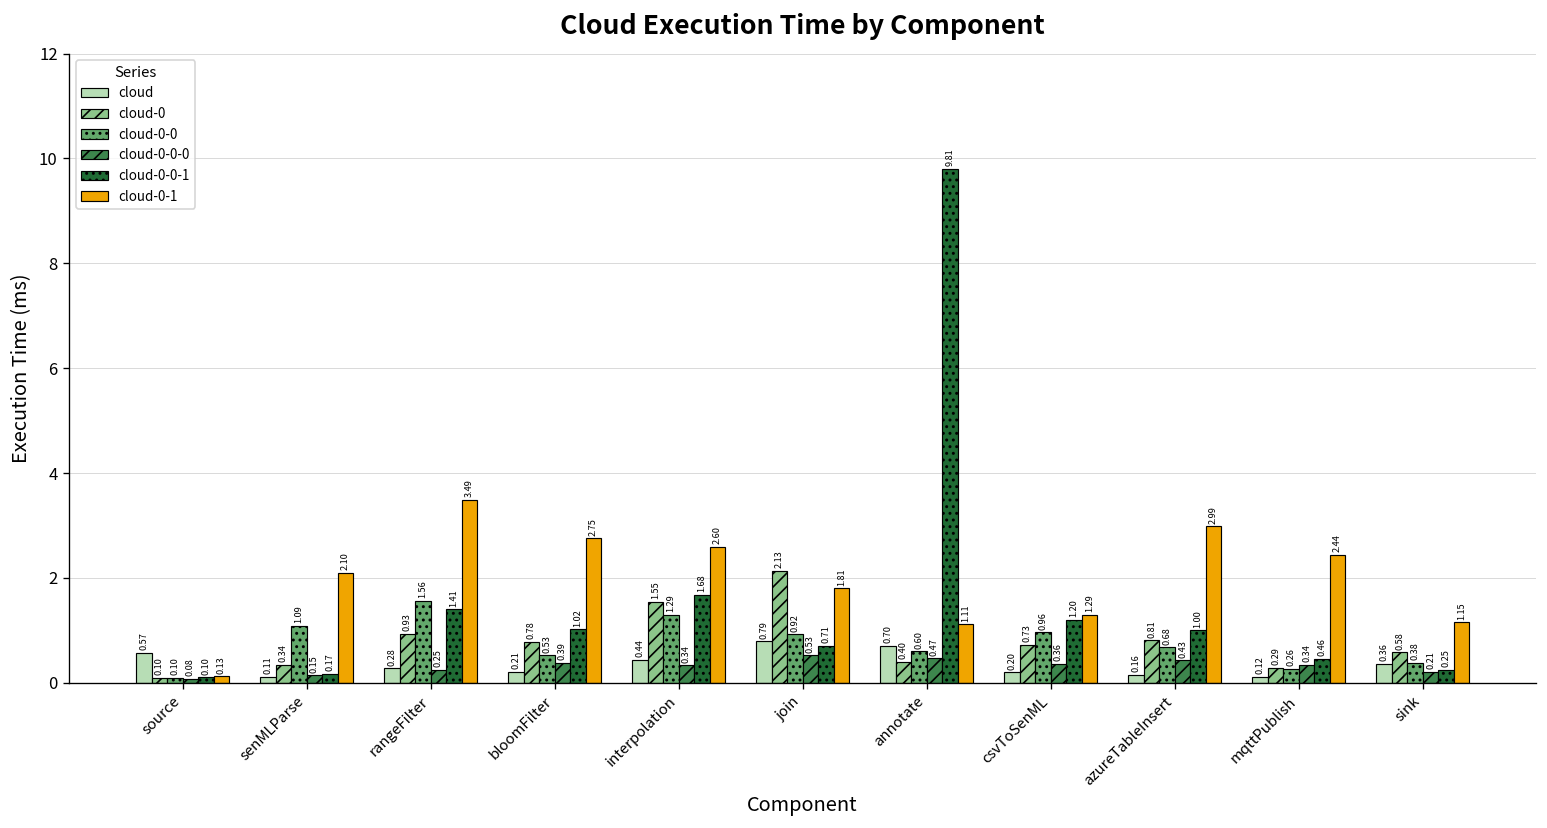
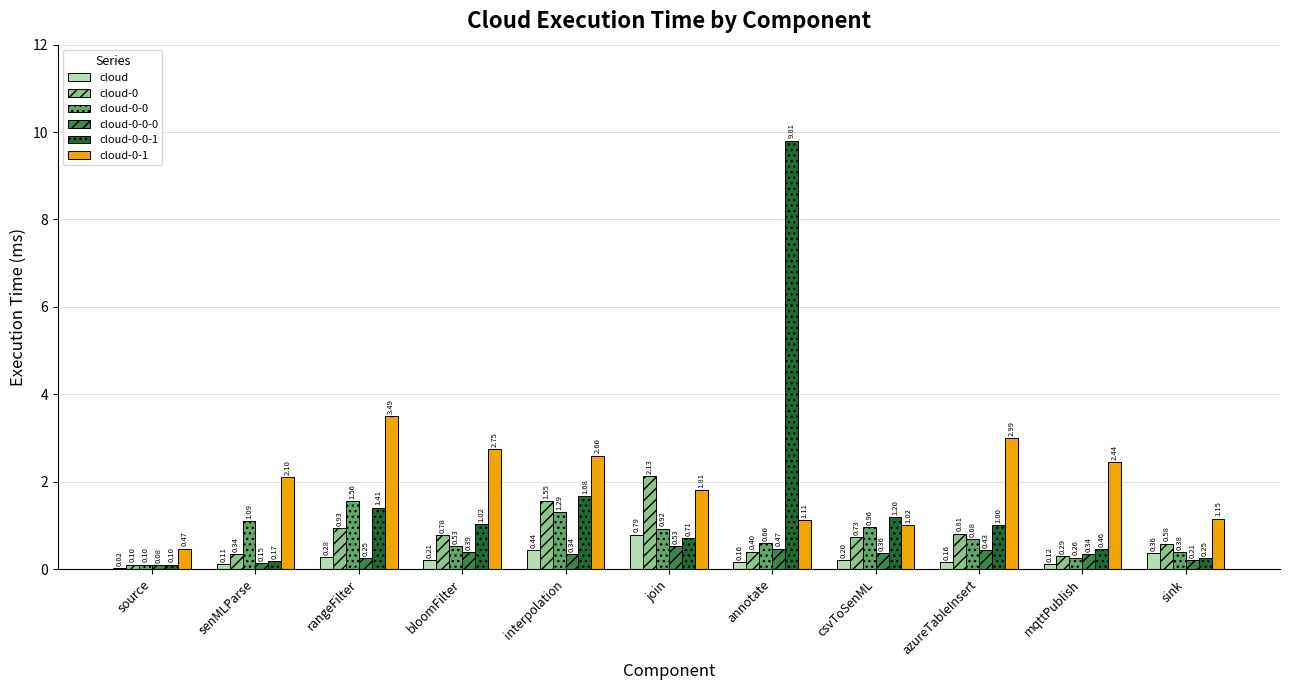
cloud, source: 0.57 -> 0.02
cloud-0-1, source: 0.13 -> 0.47
cloud, annotate: 0.70 -> 0.16
cloud-0-1, csvToSenML: 1.29 -> 1.02
